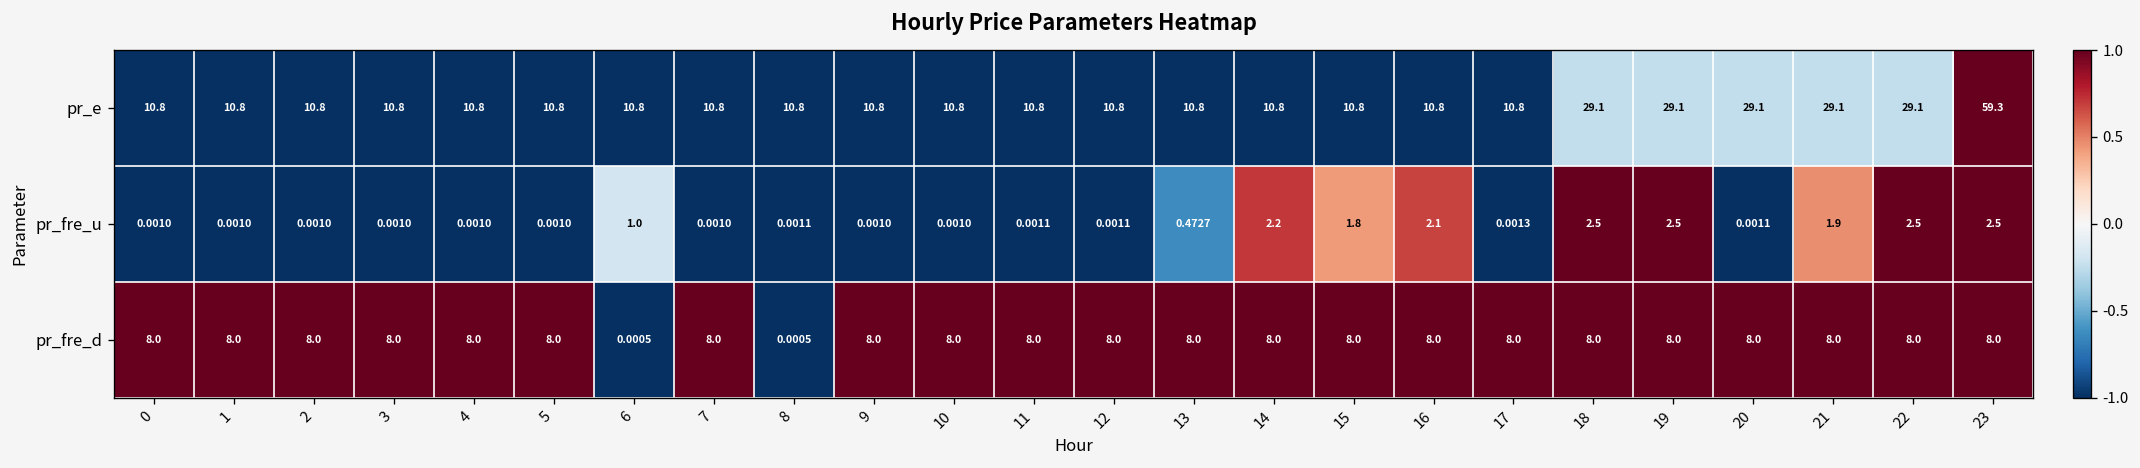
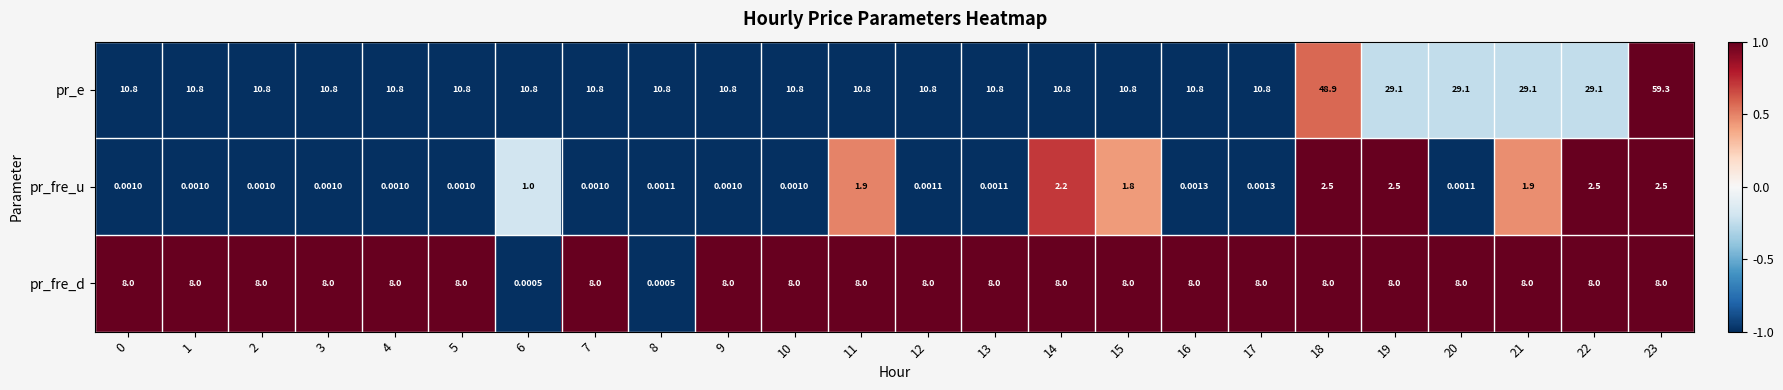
pr_e, 18: 29.1 -> 48.9
pr_fre_u, 11: 0.0011 -> 1.9
pr_fre_u, 13: 0.4727 -> 0.0011
pr_fre_u, 16: 2.1 -> 0.0013
